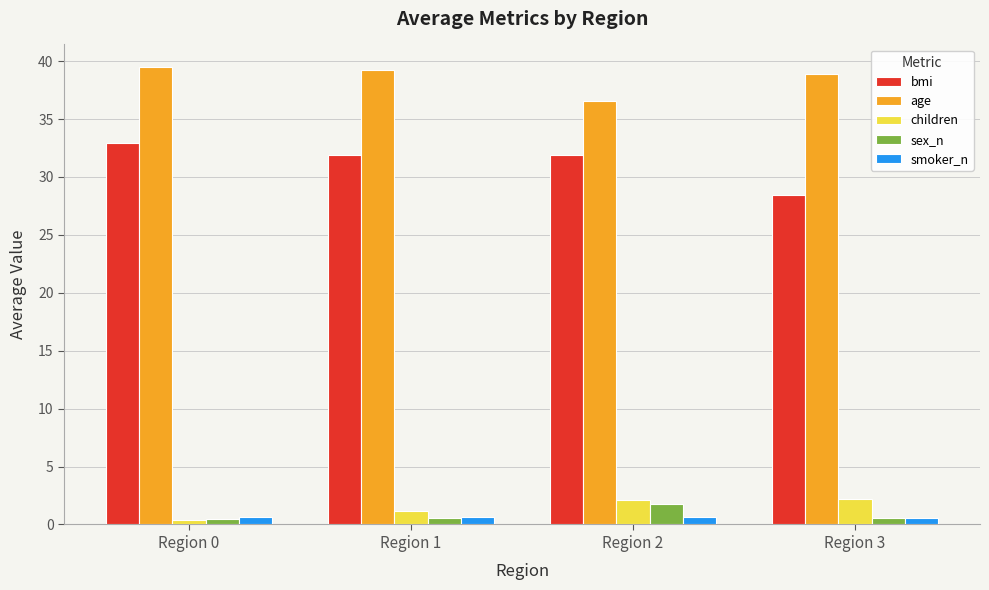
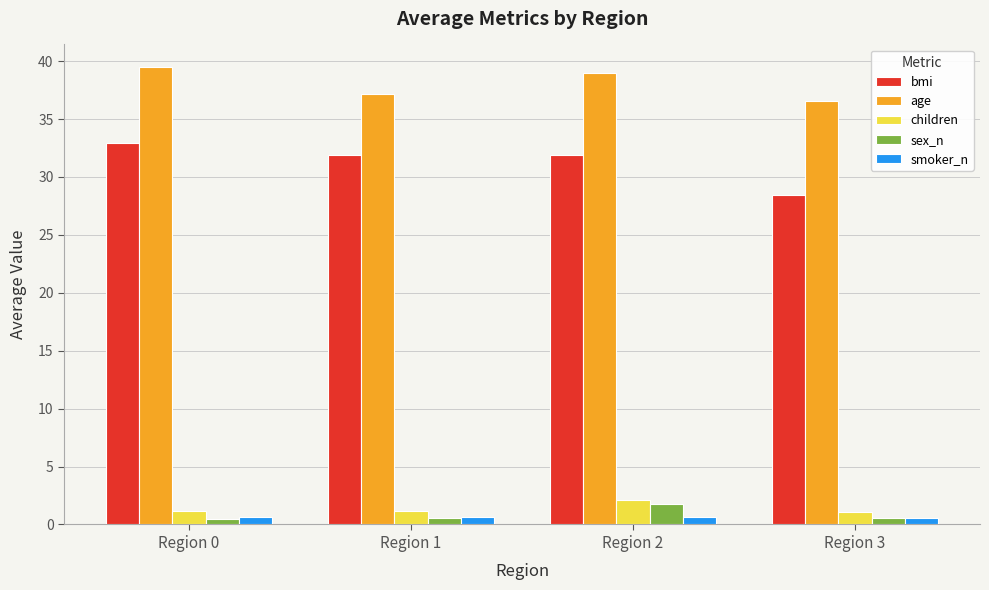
children, Region 0: 0.4 -> 1.2
age, Region 1: 39.2 -> 37.2
age, Region 2: 36.6 -> 38.9
age, Region 3: 38.9 -> 36.6
children, Region 3: 2.2 -> 1.1
